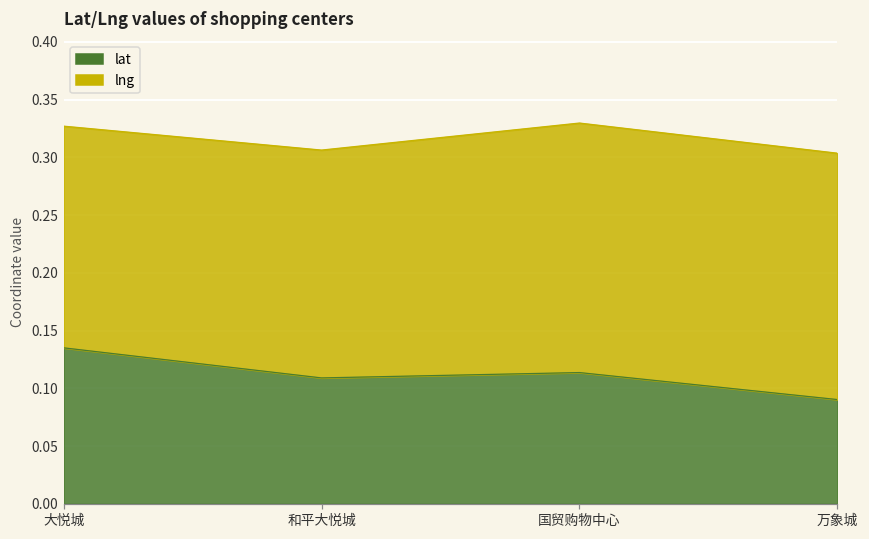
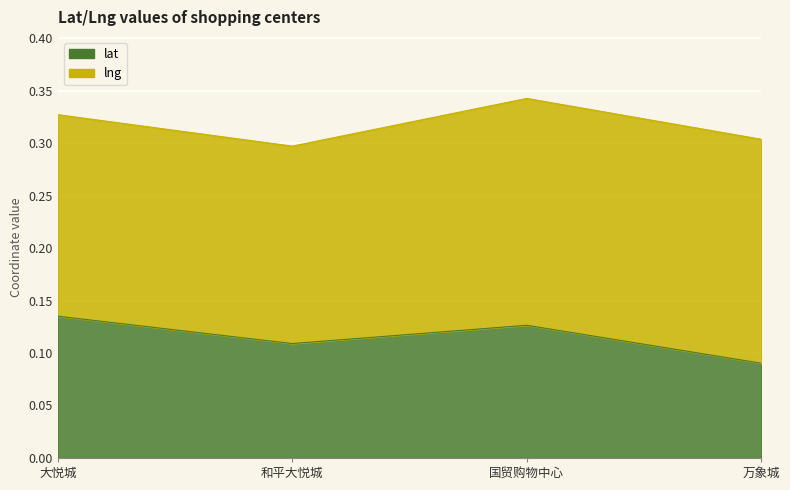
lng, 和平大悦城: 0.197 -> 0.188
lat, 国贸购物中心: 0.114 -> 0.126
